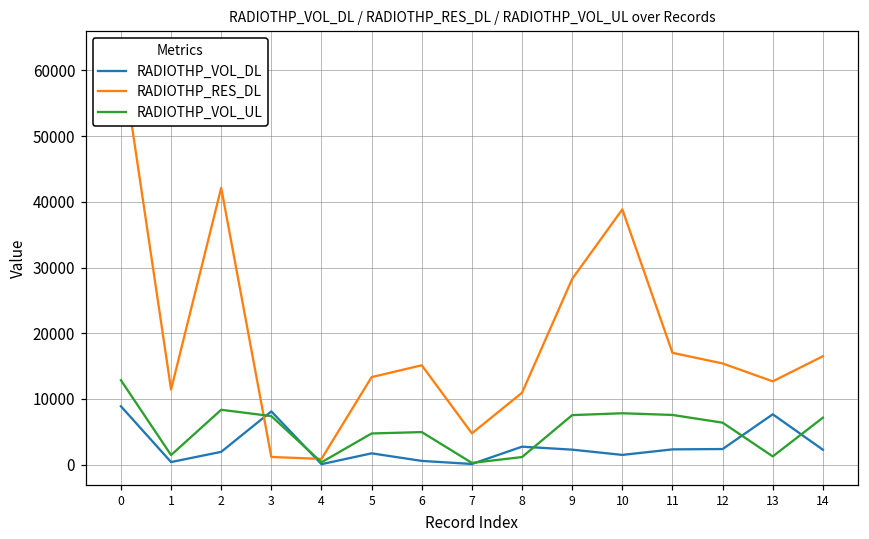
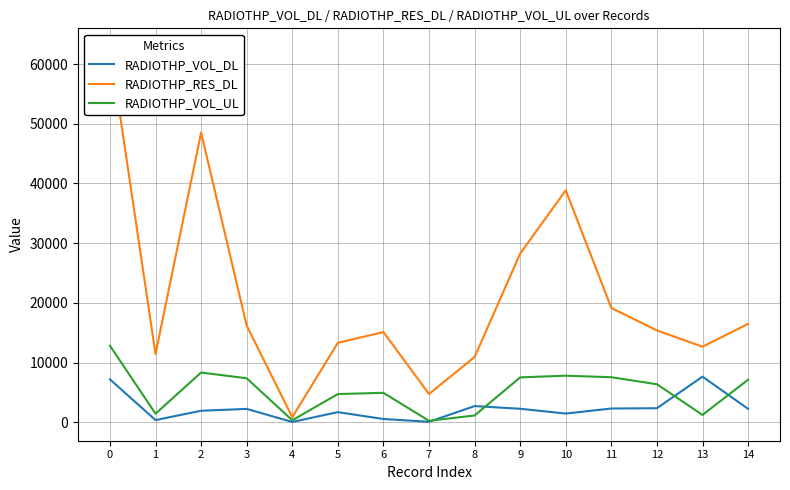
RADIOTHP_VOL_DL, 0: 9000 -> 7000
RADIOTHP_RES_DL, 2: 42000 -> 49000
RADIOTHP_VOL_DL, 3: 8000 -> 2000
RADIOTHP_RES_DL, 3: 1000 -> 16000
RADIOTHP_RES_DL, 11: 17000 -> 19000
